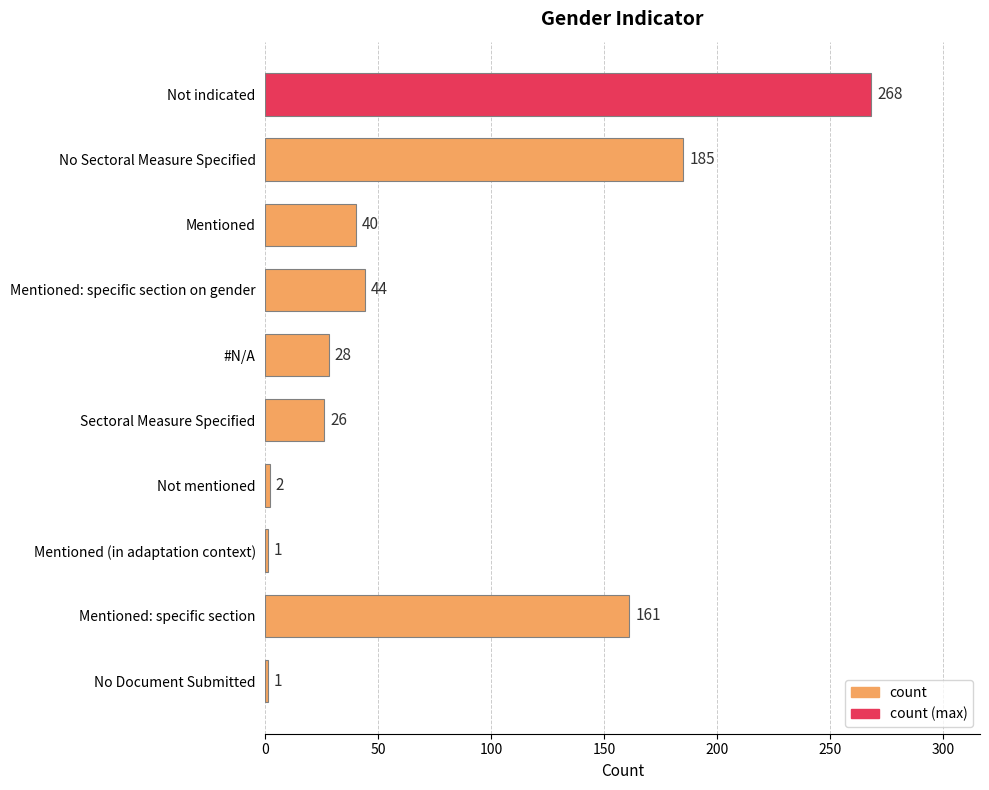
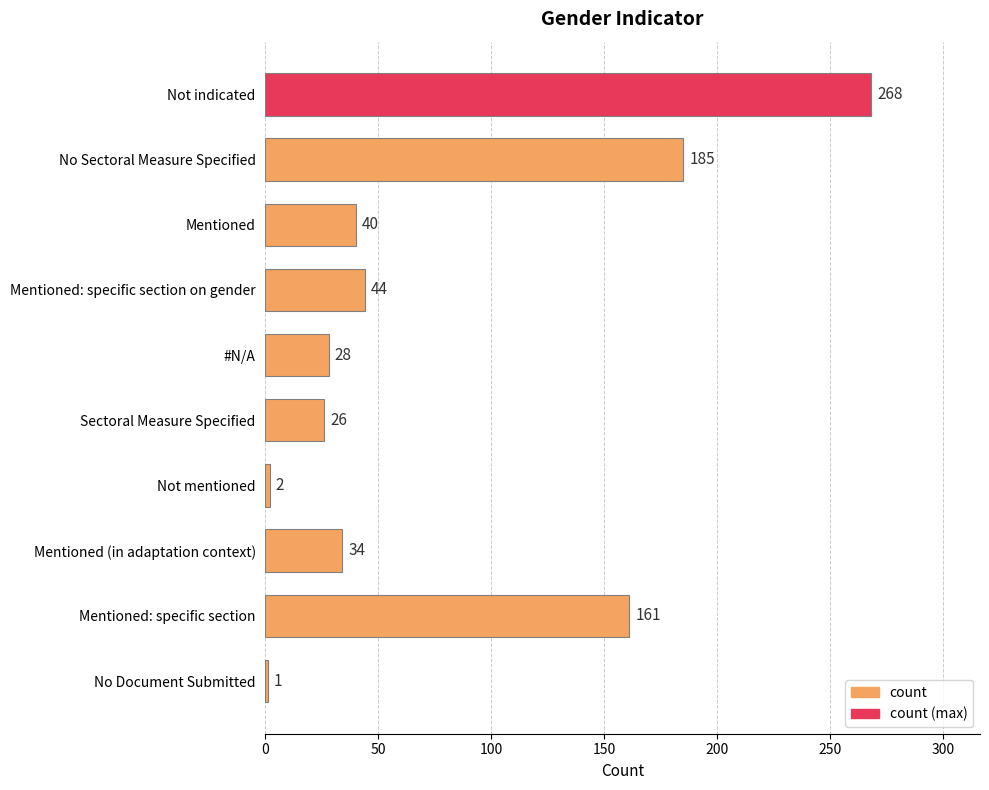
Mentioned (in adaptation context): 1 -> 34
